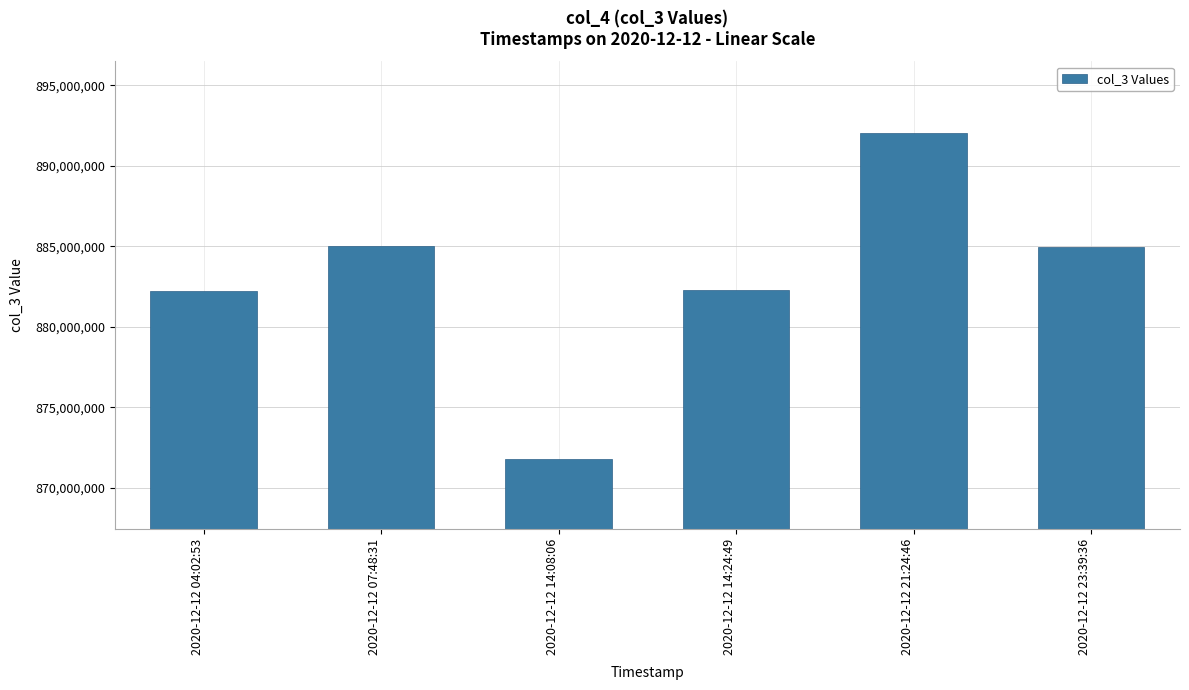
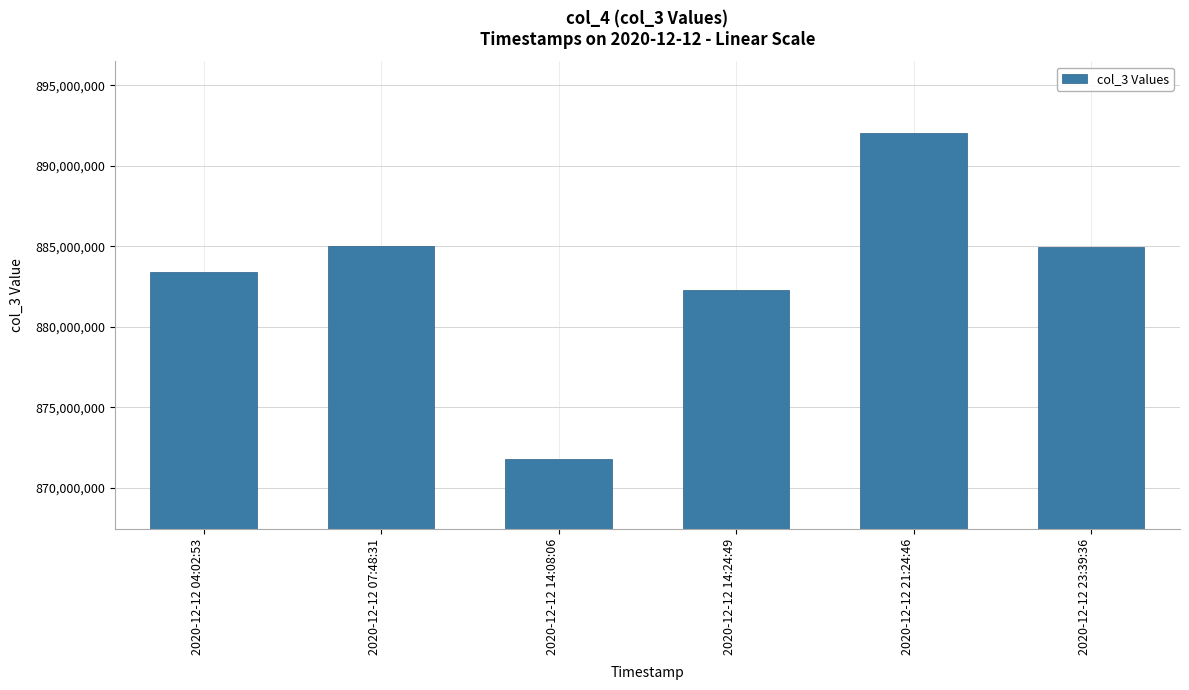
2020-12-12 04:02:53: 882,200,000 -> 883,400,000
